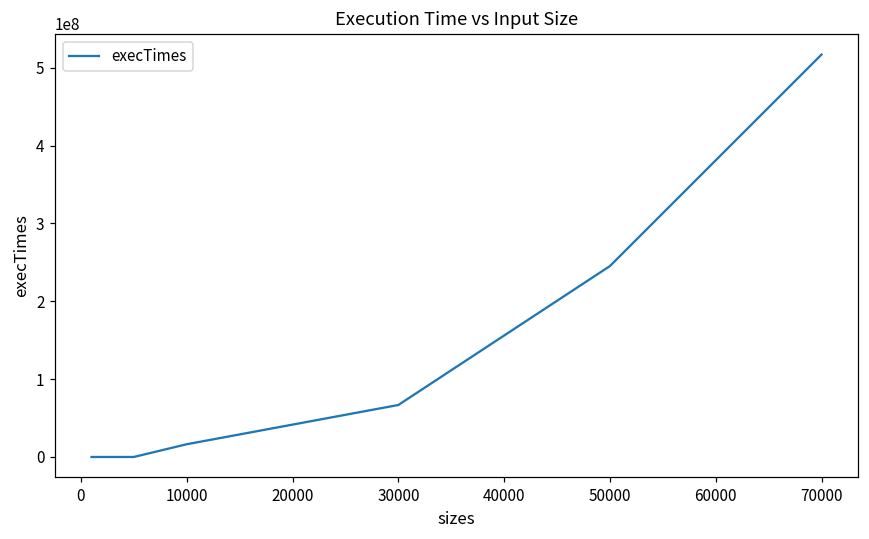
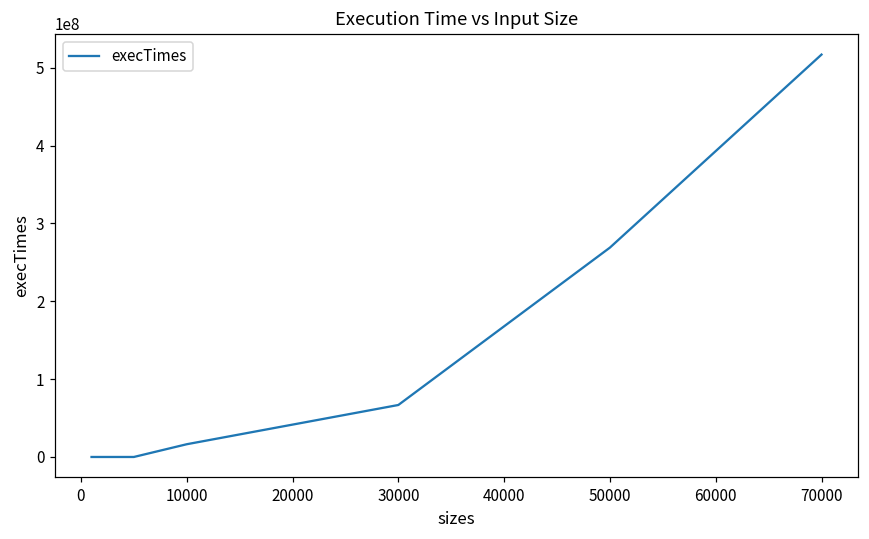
50000: 250000000 -> 270000000
